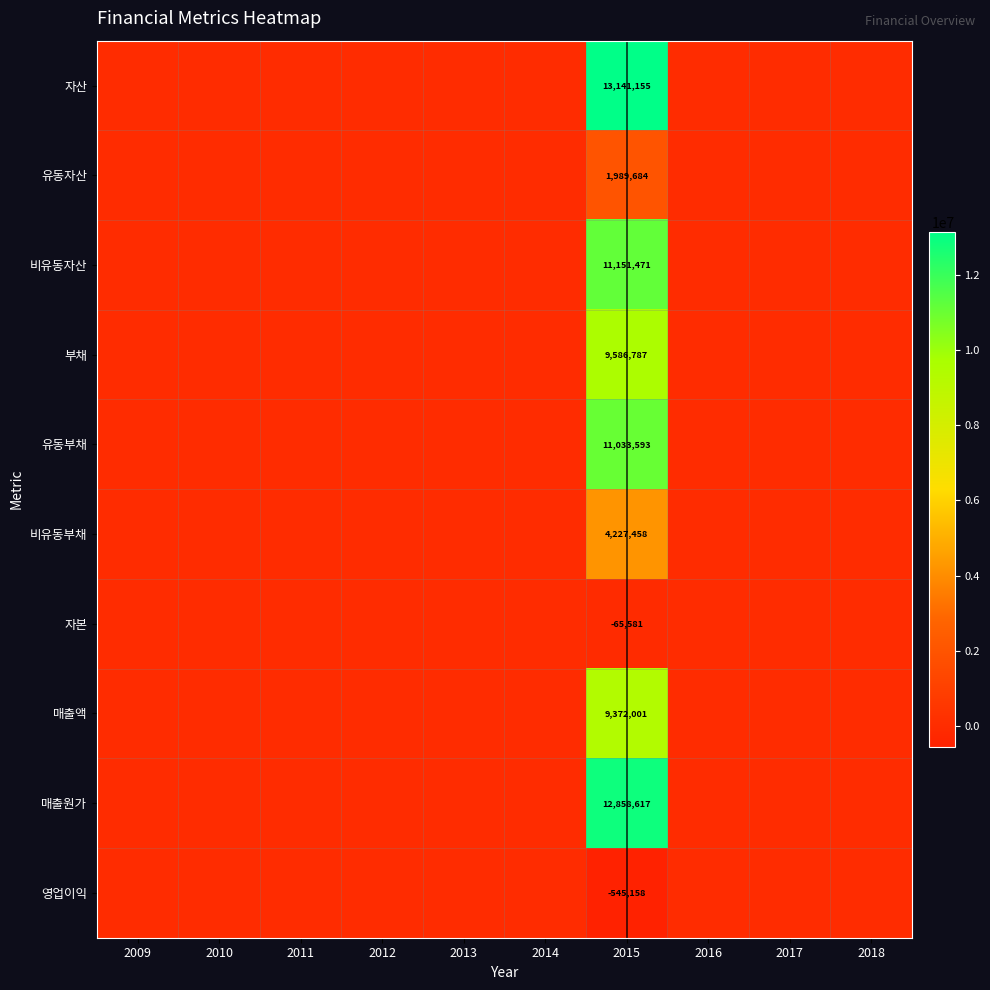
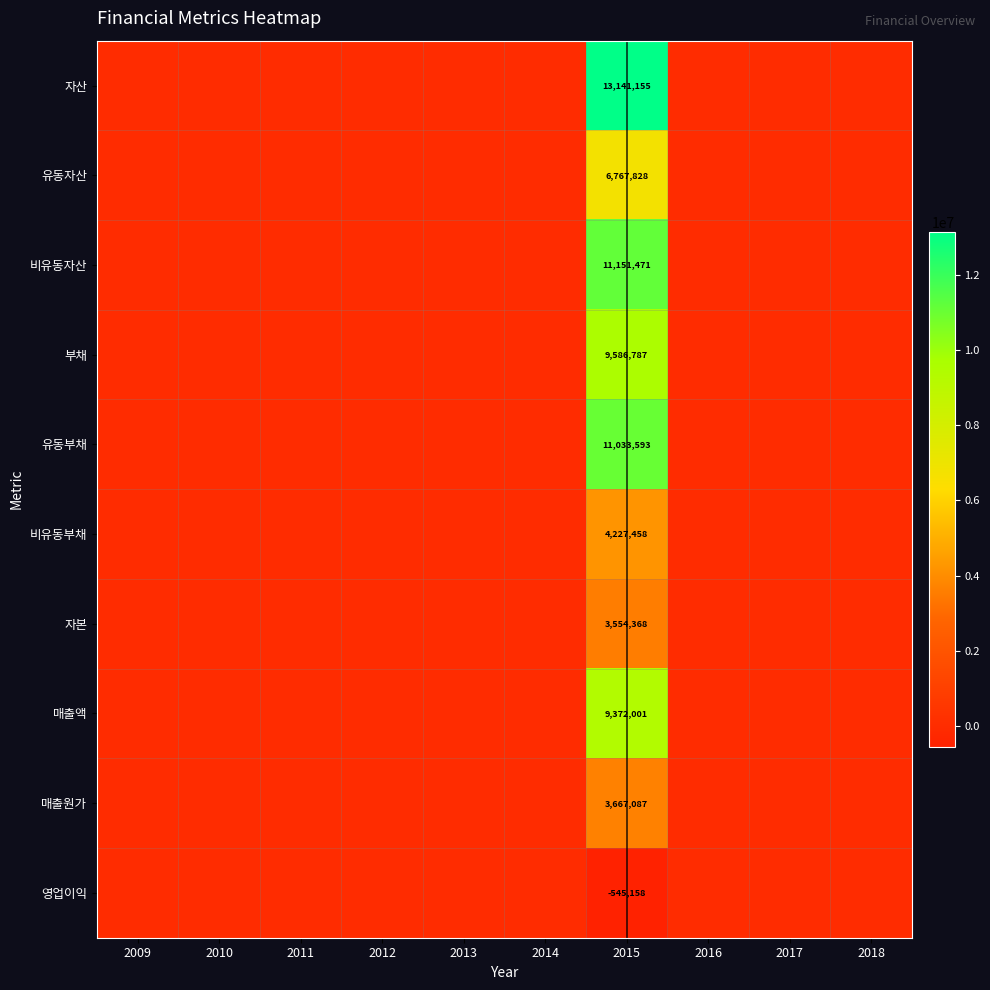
유동자산, 2015: 1,989,684 -> 6,767,828
자본, 2015: -65,581 -> 3,554,368
매출원가, 2015: 12,858,617 -> 3,667,087
